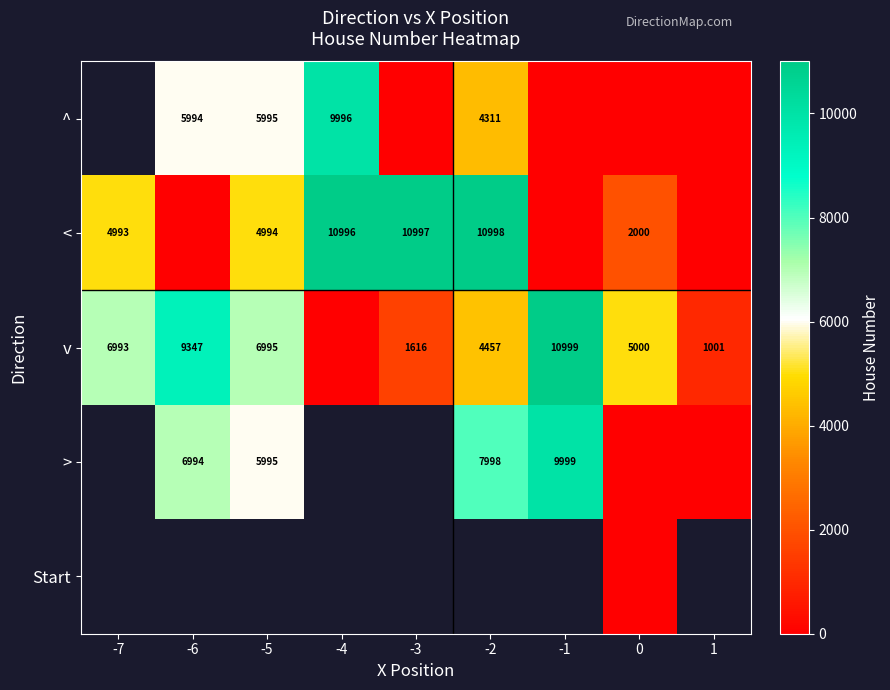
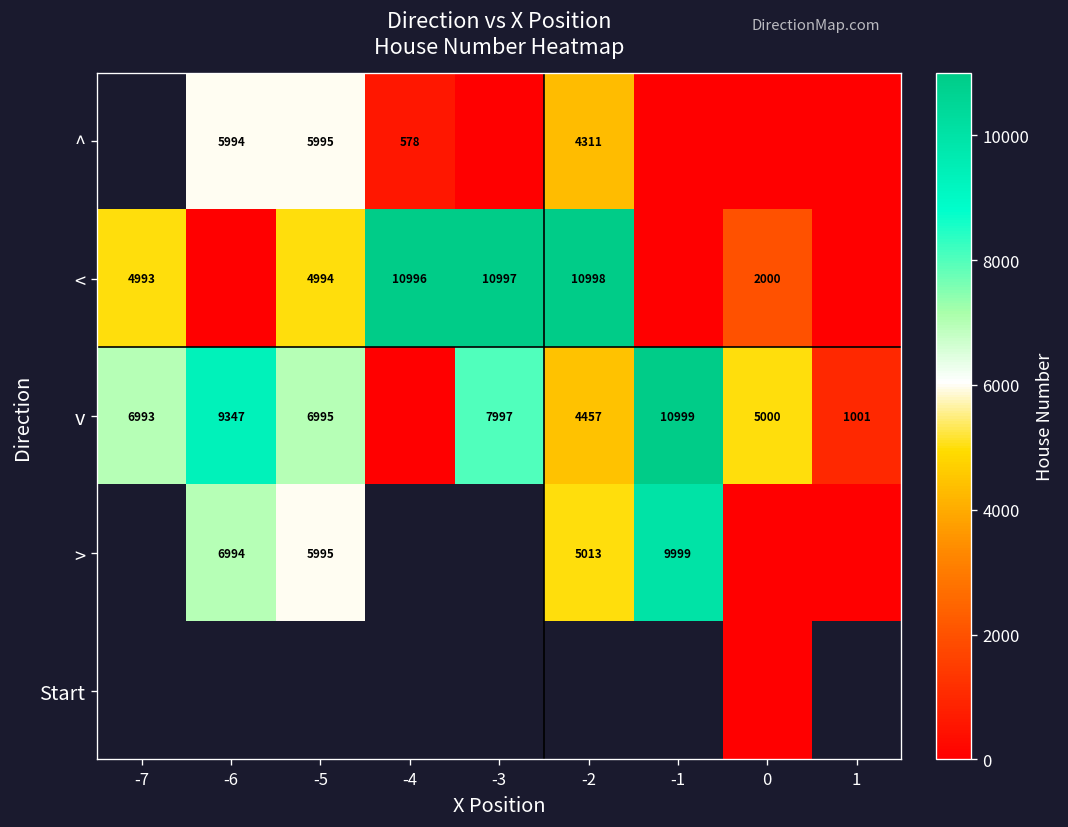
^, -4: 9996 -> 578
v, -3: 1616 -> 7997
>, -2: 7998 -> 5013
